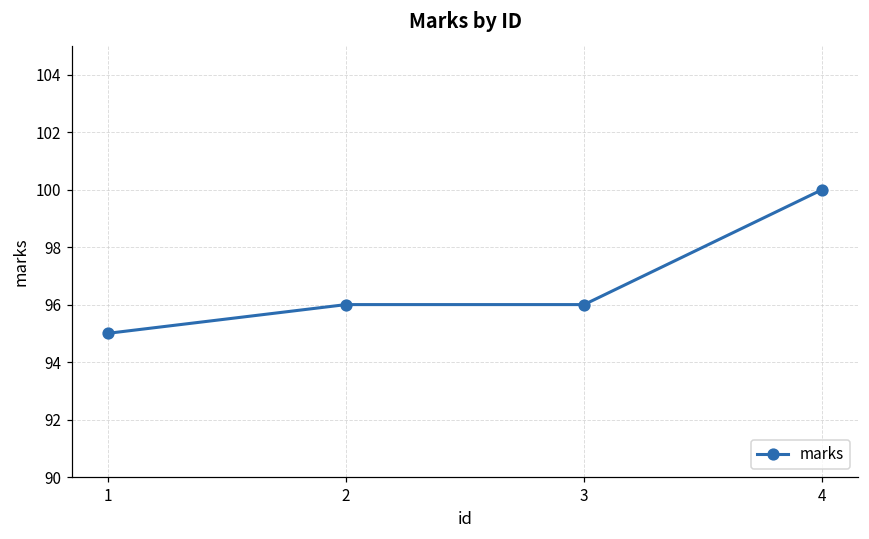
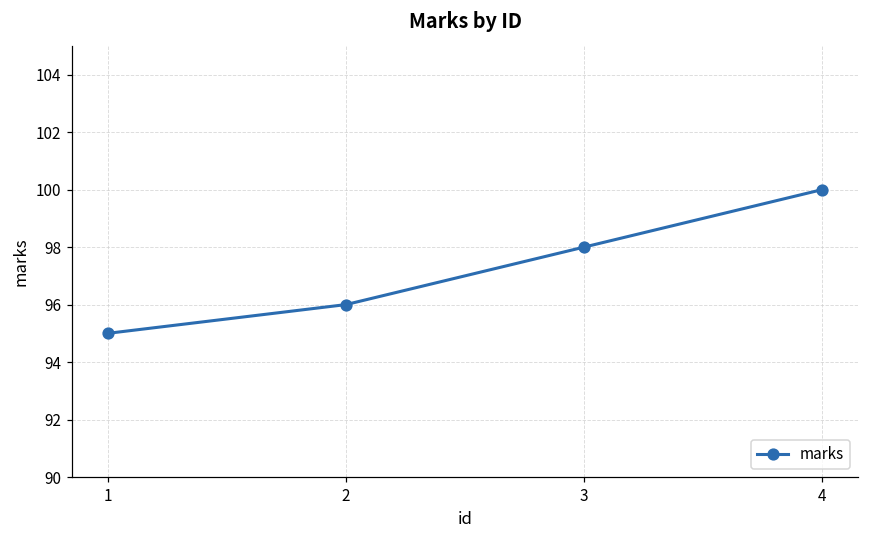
3: 96 -> 98
